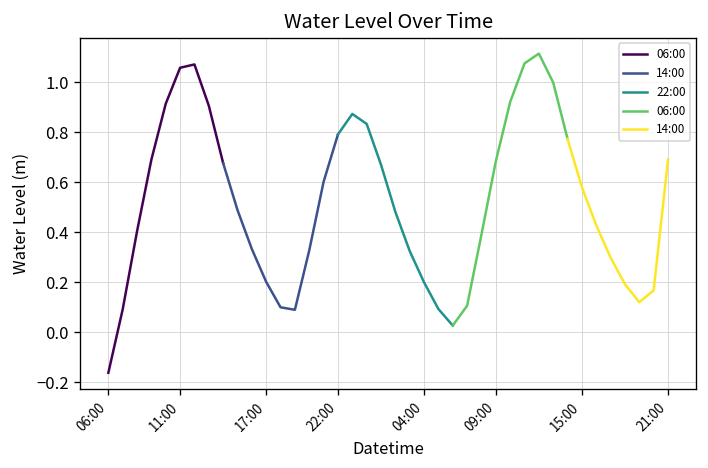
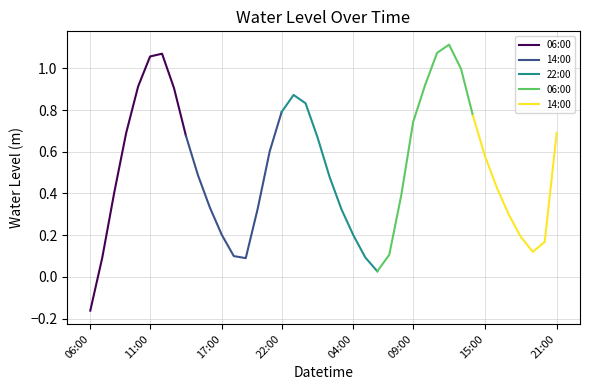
06:00, 09:00: 0.68 -> 0.74
